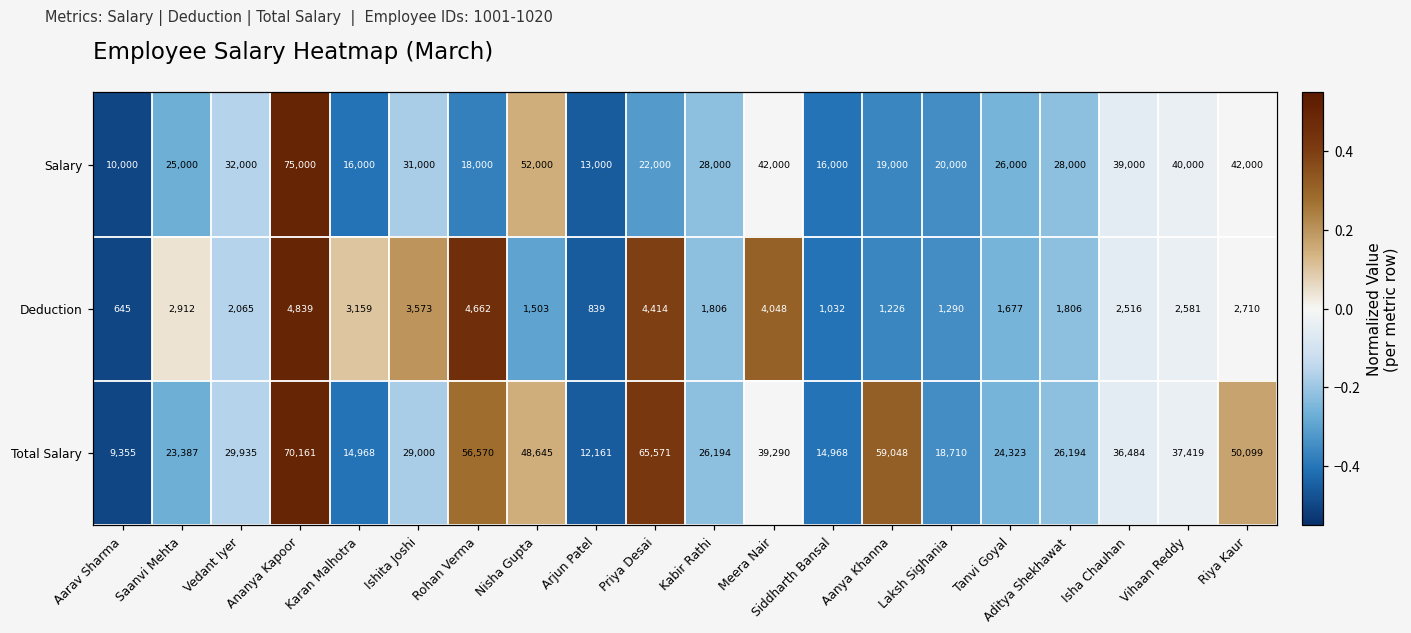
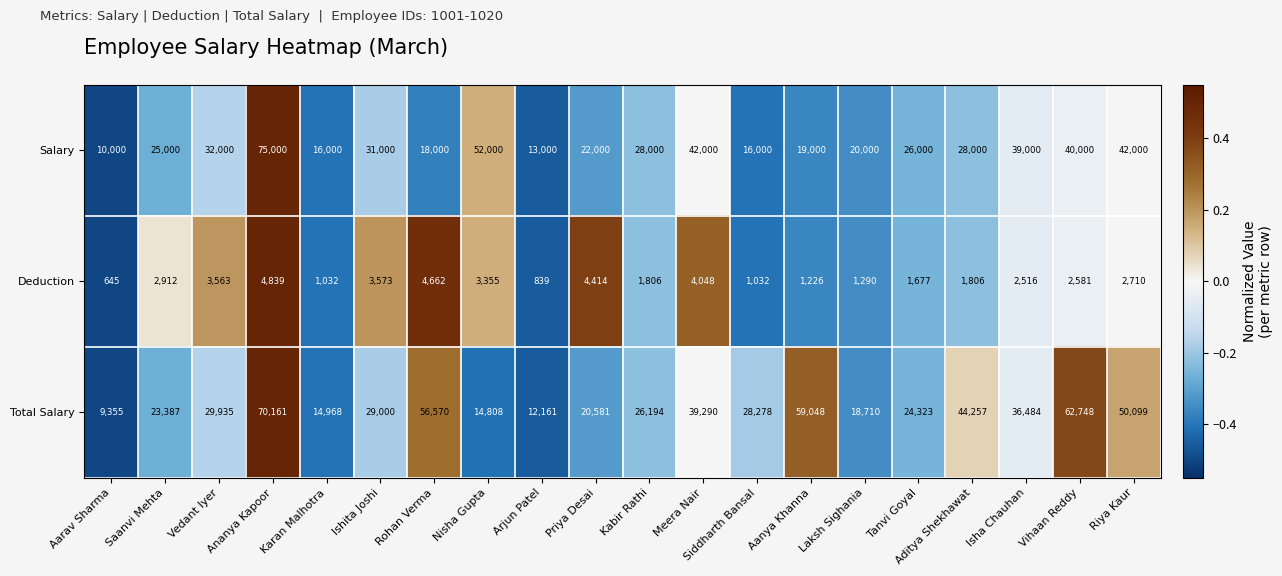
Deduction, Vedant Iyer: 2,065 -> 3,563
Deduction, Karan Malhotra: 3,159 -> 1,032
Deduction, Nisha Gupta: 1,503 -> 3,355
Total Salary, Nisha Gupta: 48,645 -> 14,808
Total Salary, Priya Desai: 65,571 -> 20,581
Total Salary, Siddharth Bansal: 14,968 -> 28,278
Total Salary, Aditya Shekhawat: 26,194 -> 44,257
Total Salary, Vihaan Reddy: 37,419 -> 62,748
